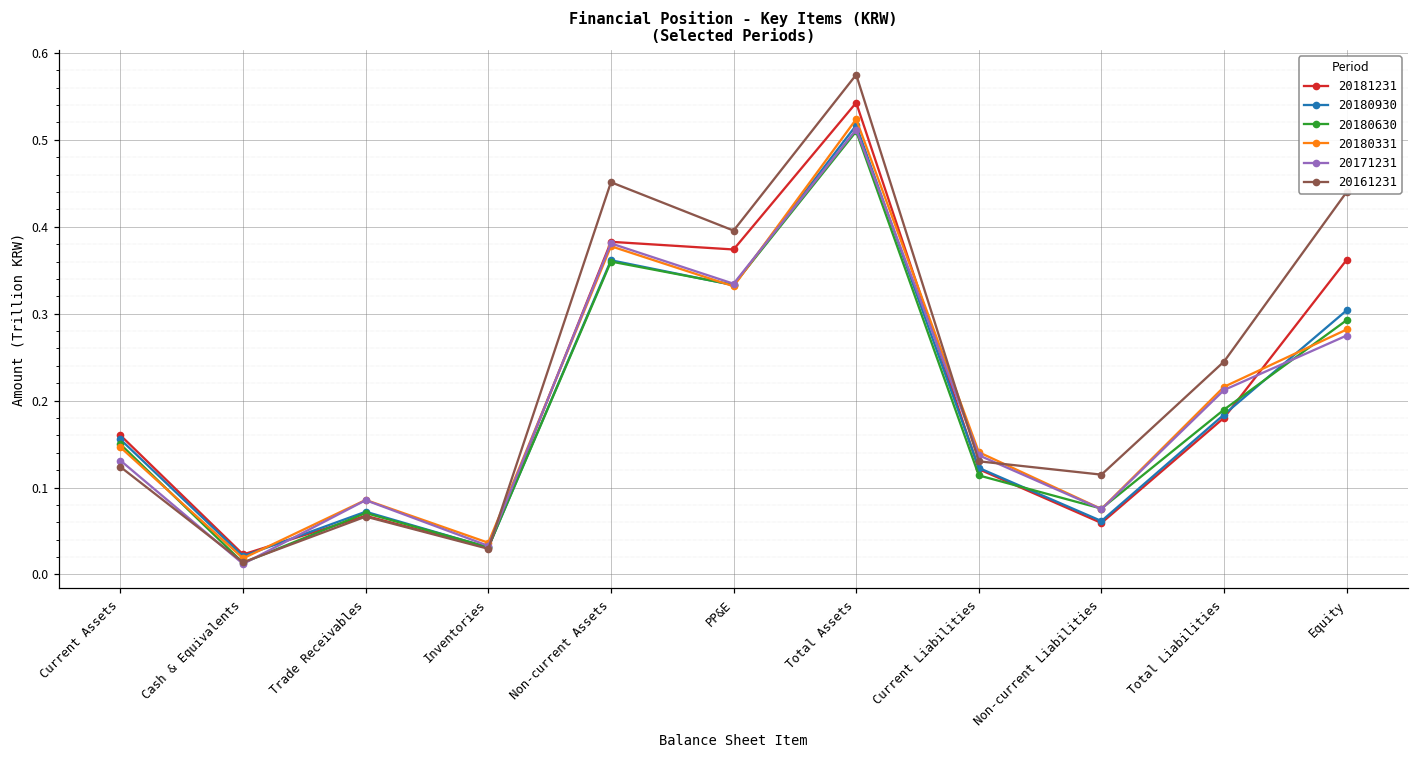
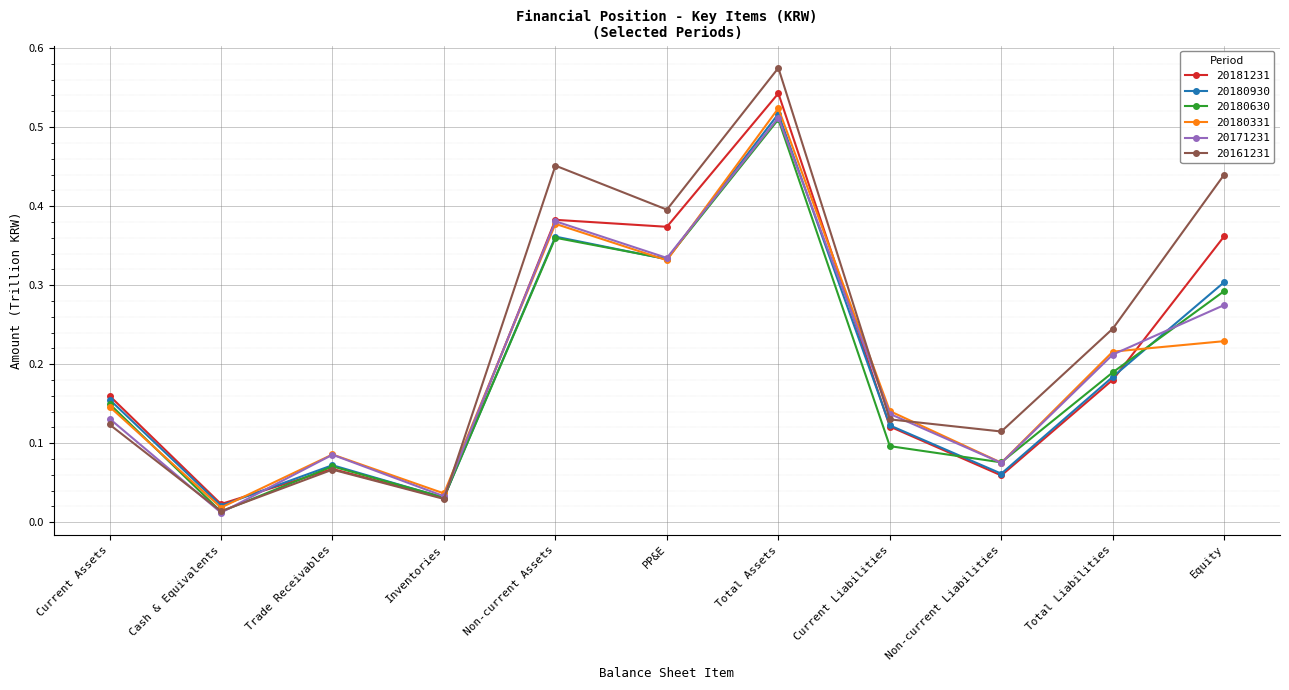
20180630, Current Liabilities: 0.11 -> 0.10
20180331, Equity: 0.28 -> 0.23
